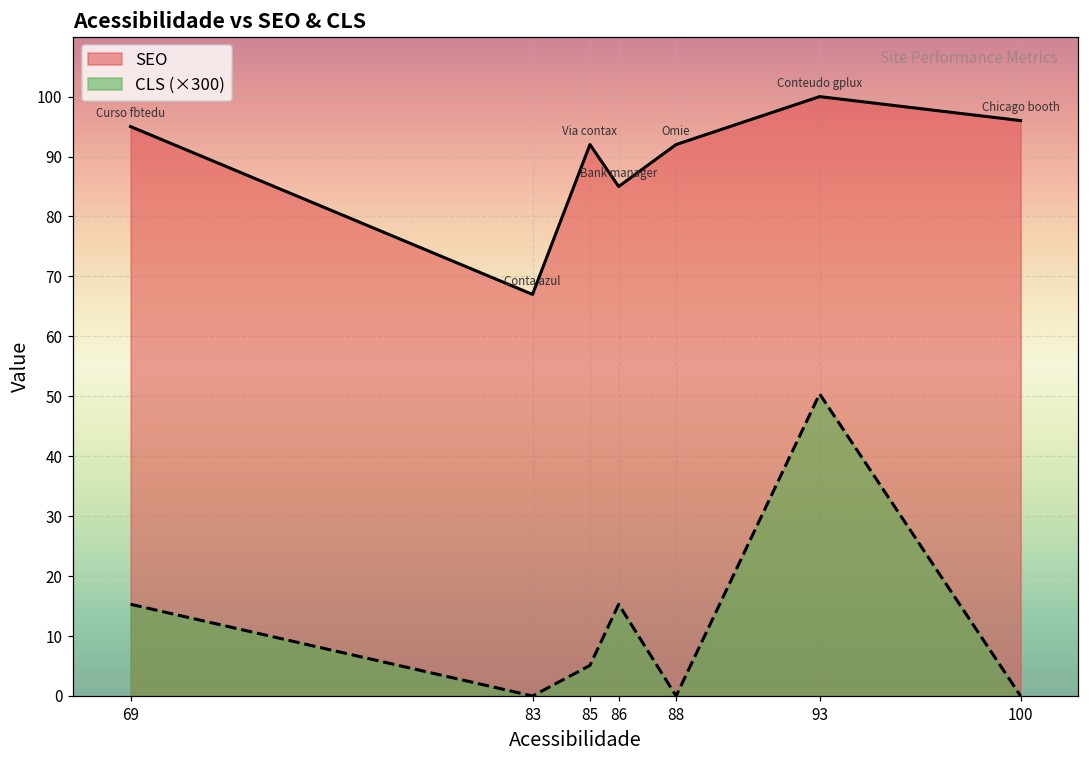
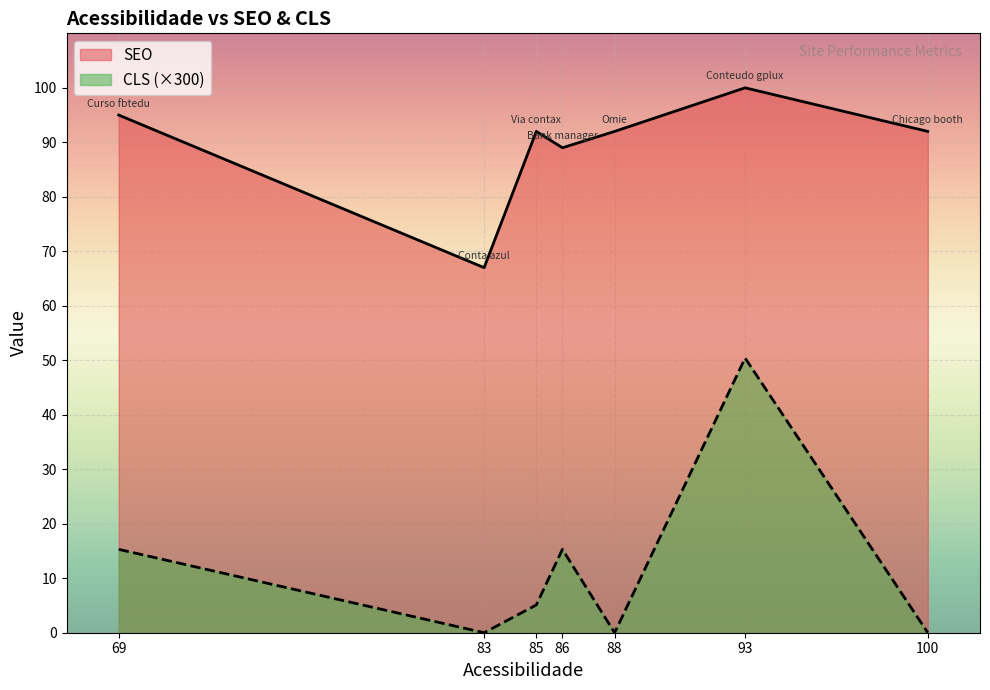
SEO, 86: 85 -> 89
SEO, 100: 96 -> 92
